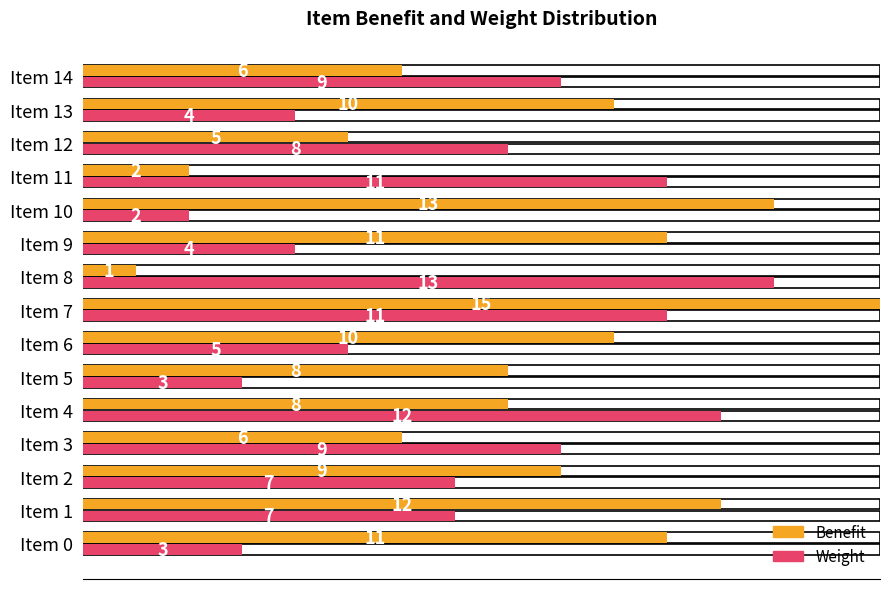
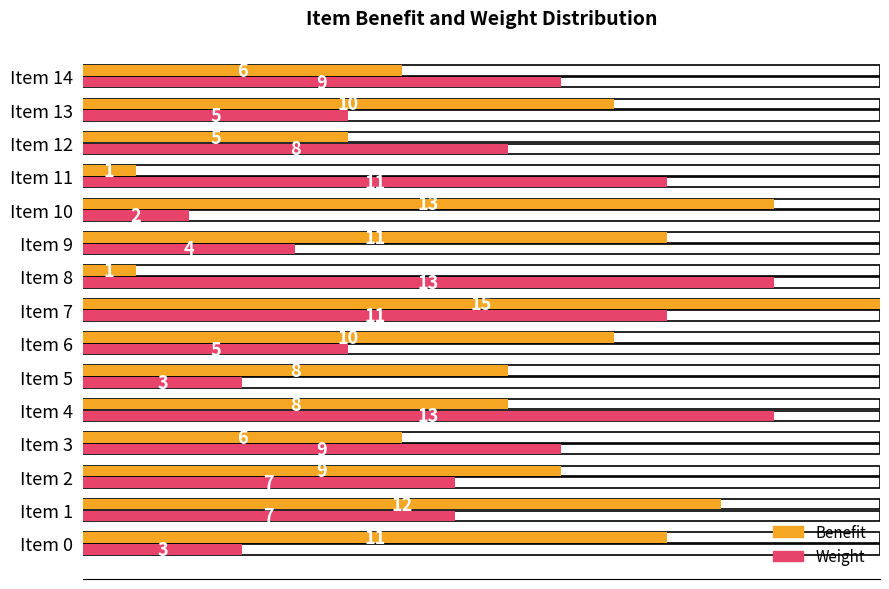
Weight, Item 13: 4 -> 5
Benefit, Item 11: 2 -> 1
Weight, Item 4: 12 -> 13
